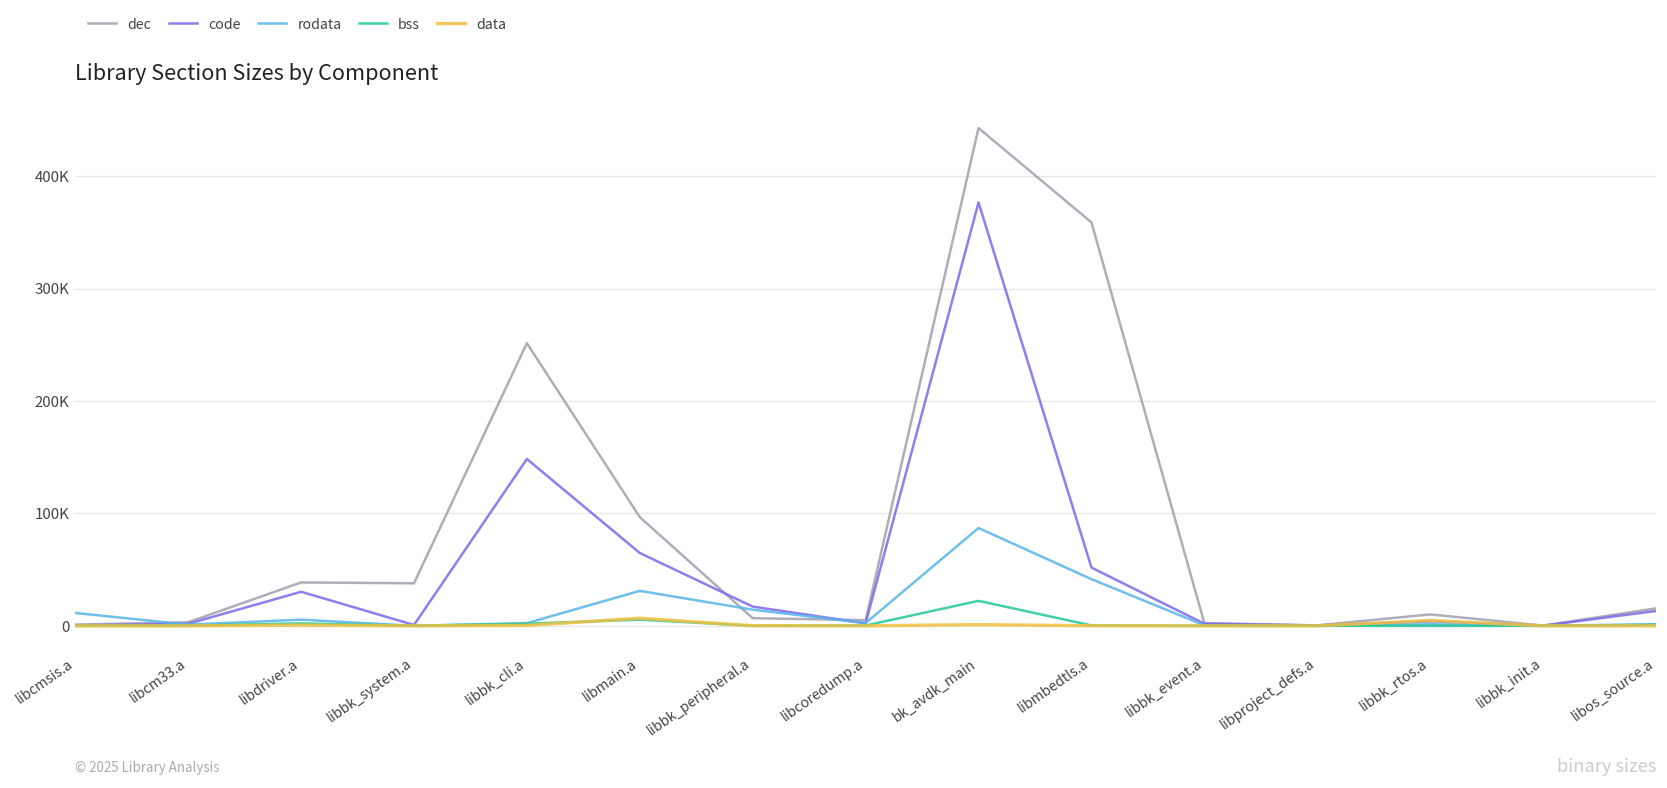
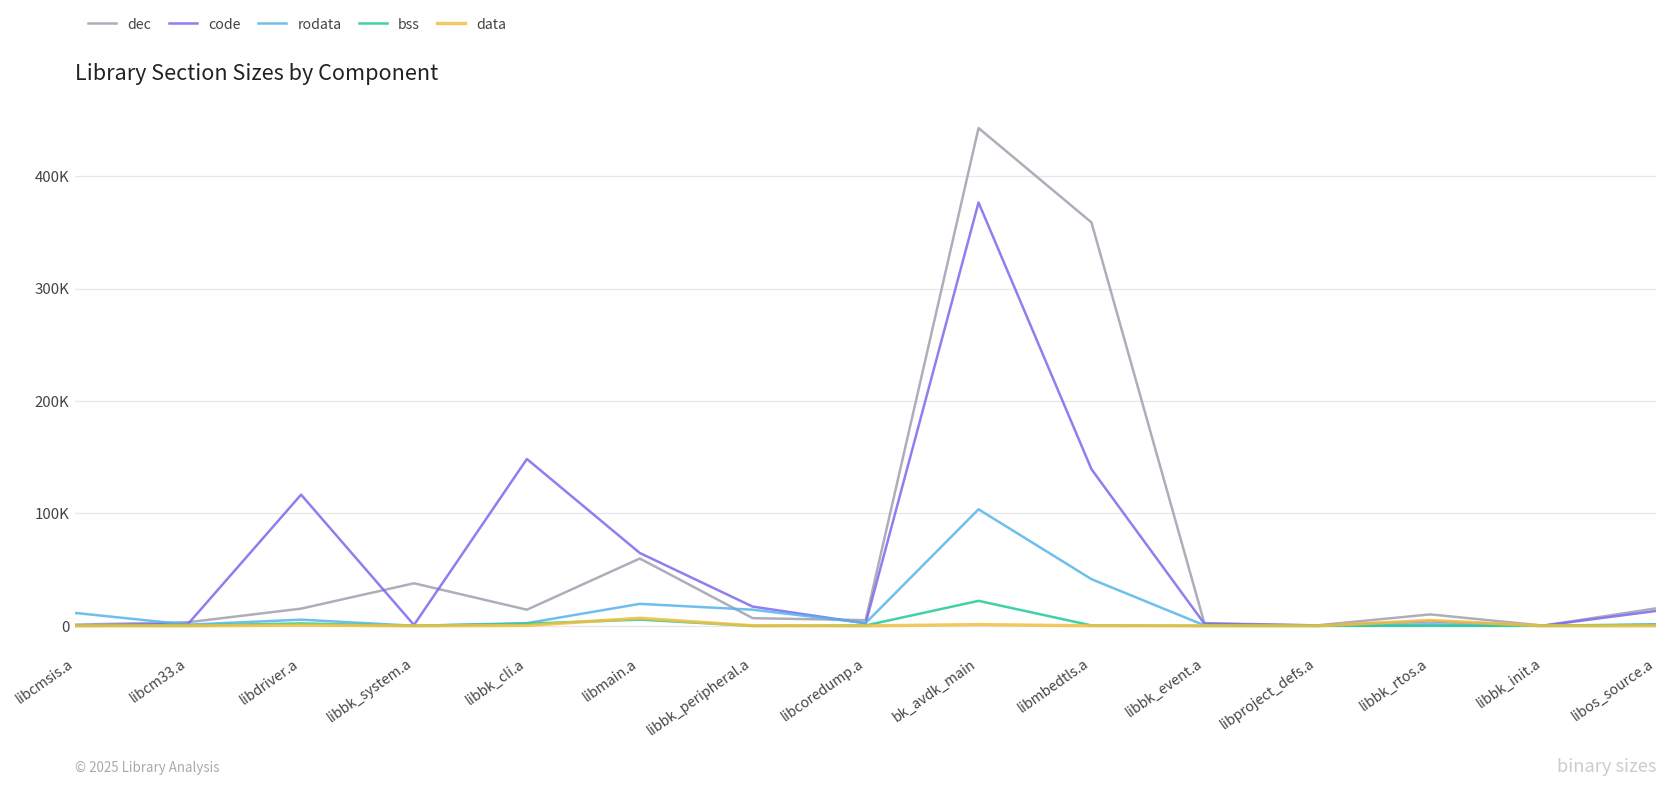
dec, libdriver.a: 40000 -> 20000
code, libdriver.a: 30000 -> 120000
dec, libbk_cli.a: 250000 -> 10000
dec, libmain.a: 100000 -> 60000
rodata, libmain.a: 30000 -> 20000
rodata, bk_avdk_main: 90000 -> 100000
code, libmbedtls.a: 50000 -> 140000
